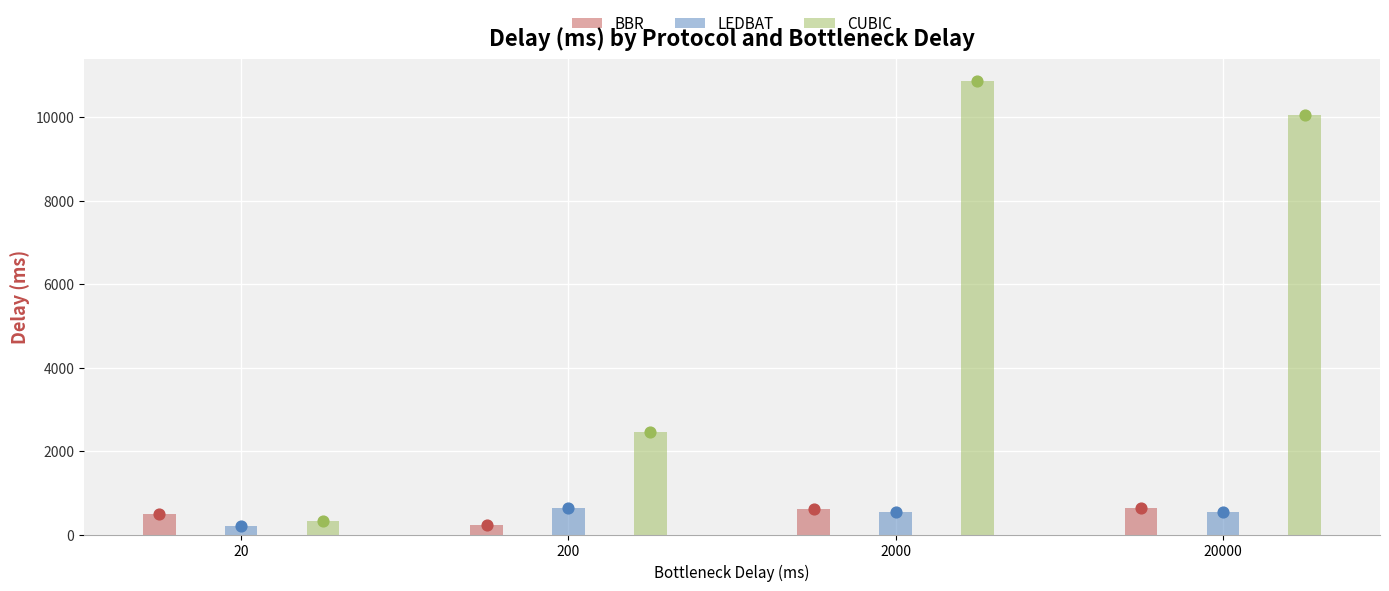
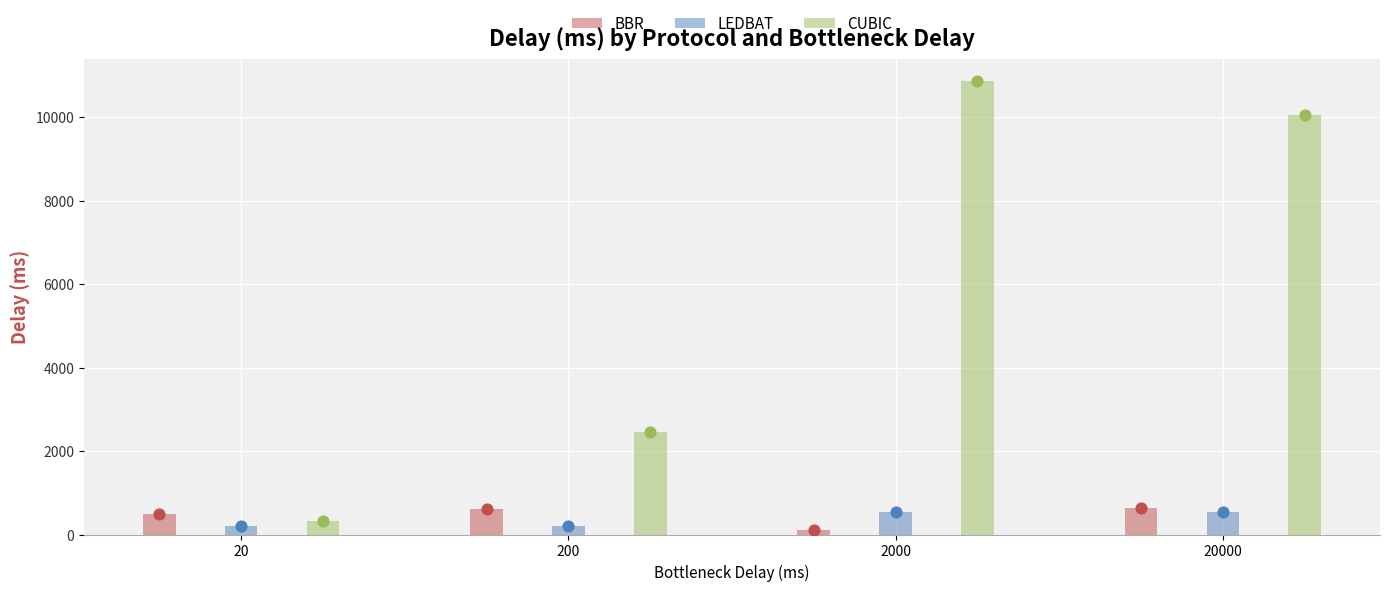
BBR, 200: 200 -> 600
LEDBAT, 200: 600 -> 200
BBR, 2000: 600 -> 100
